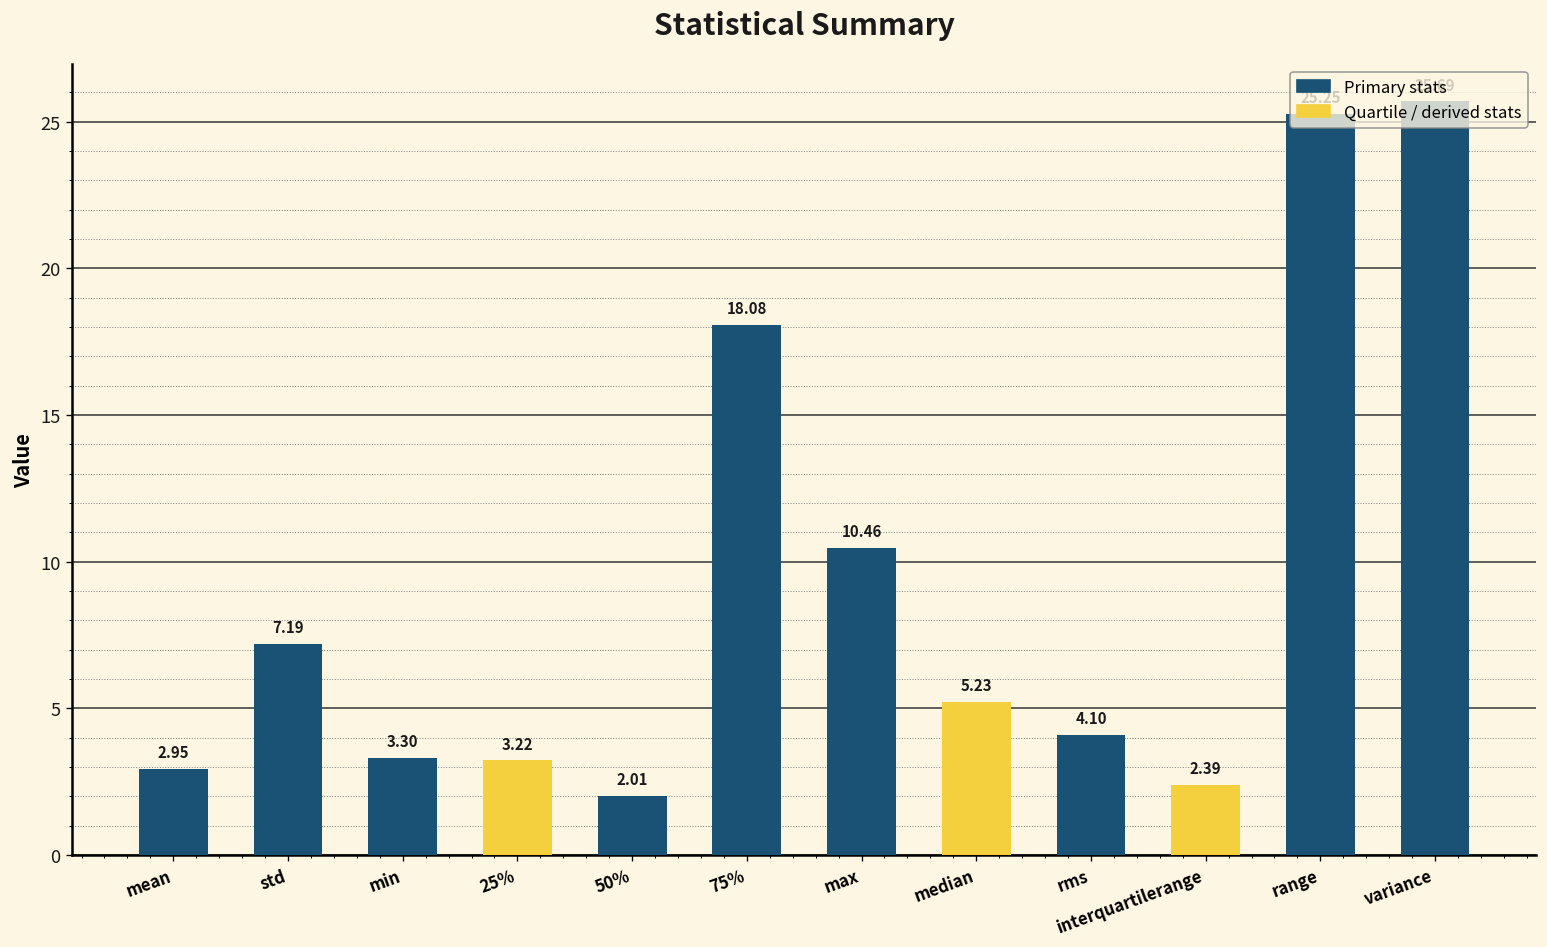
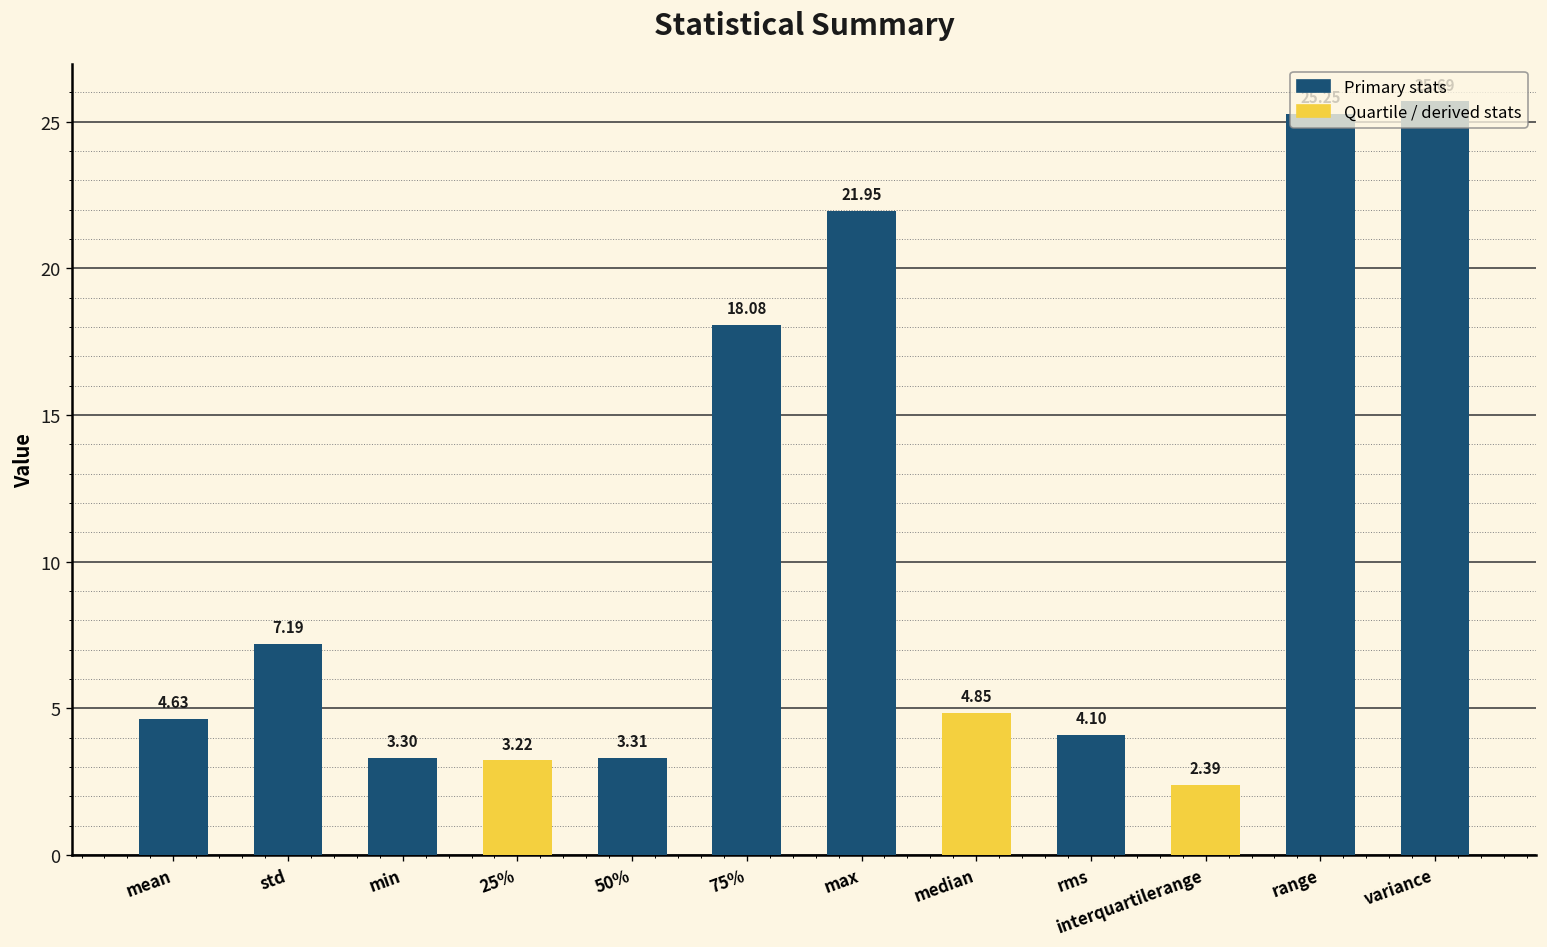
mean: 2.95 -> 4.63
50%: 2.01 -> 3.31
max: 10.46 -> 21.95
median: 5.23 -> 4.85
